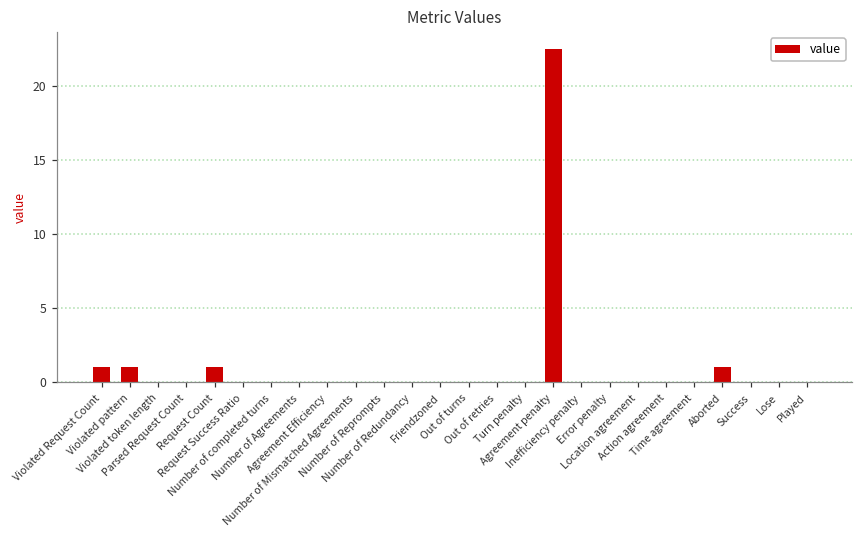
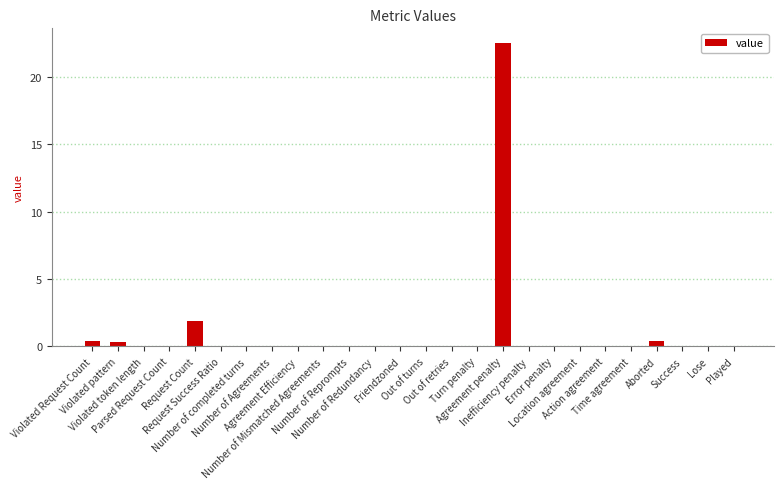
Violated Request Count: 1.0 -> 0.4
Violated pattern: 1.0 -> 0.3
Request Count: 1.0 -> 1.9
Aborted: 1.0 -> 0.4
